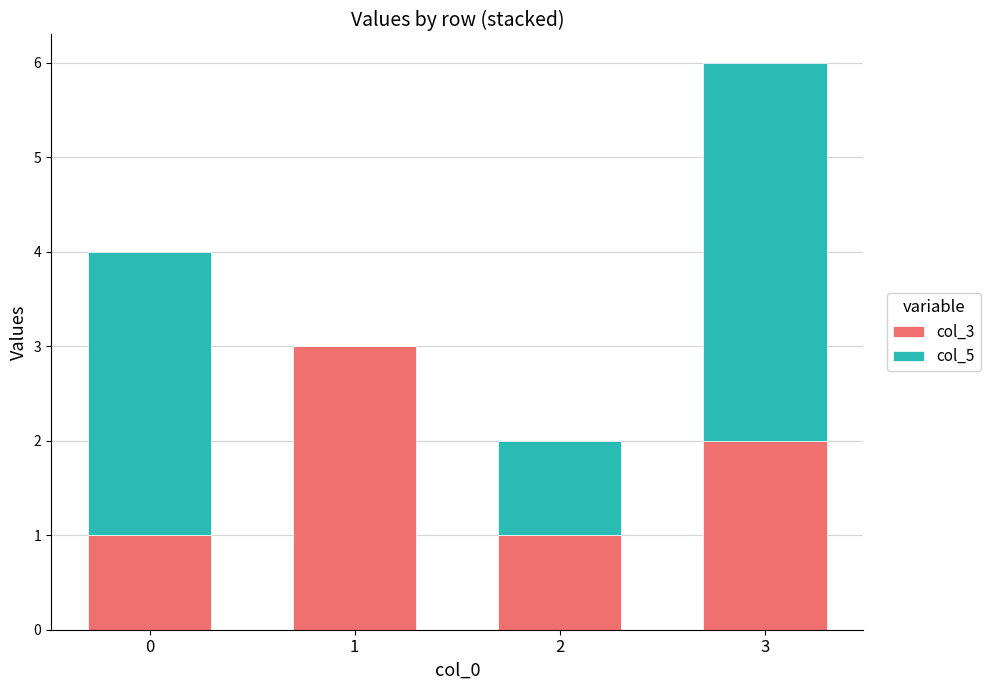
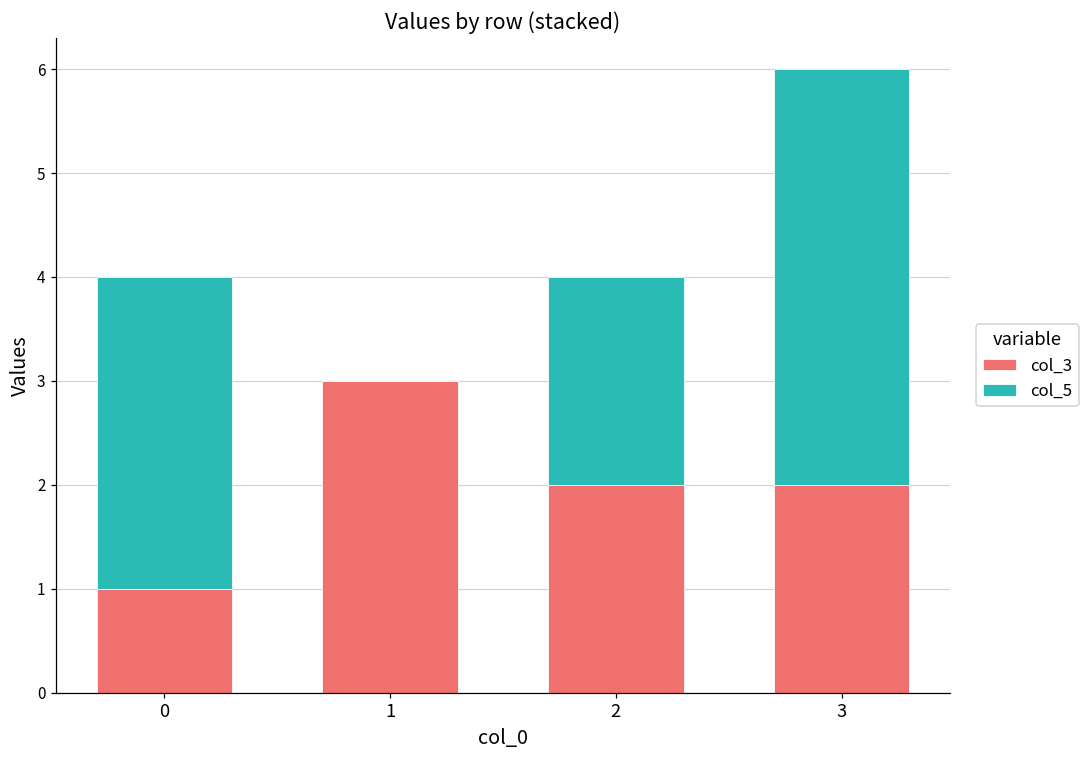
col_3, 2: 1 -> 2
col_5, 2: 1 -> 2
